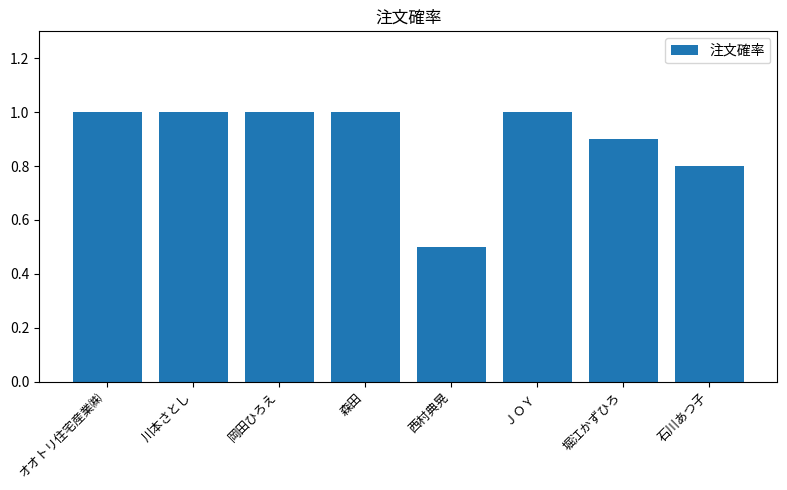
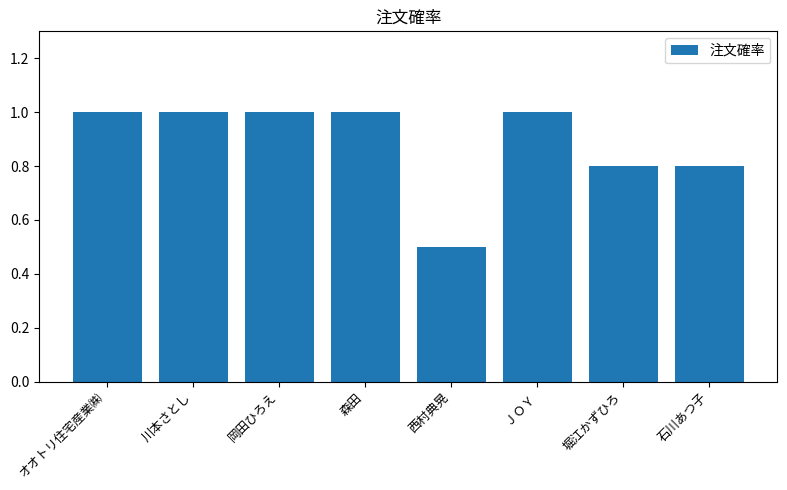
堀江かずひろ: 0.9 -> 0.8
